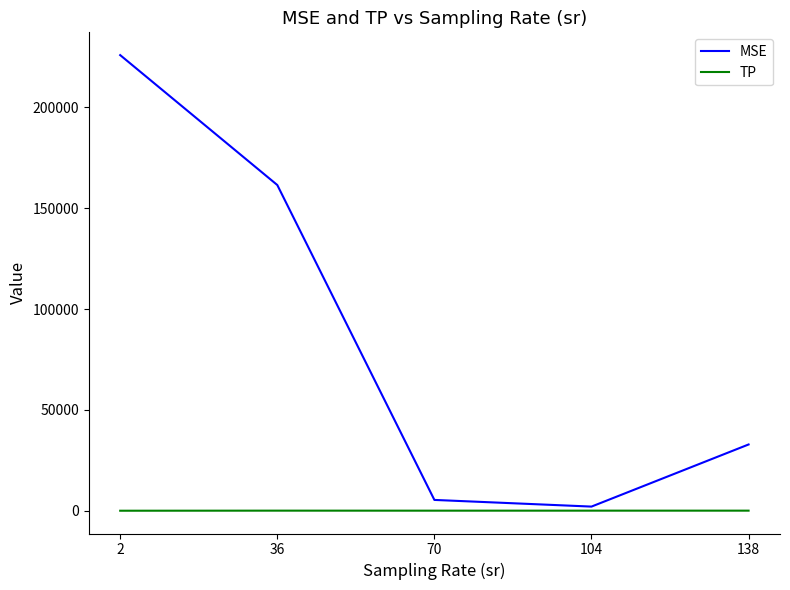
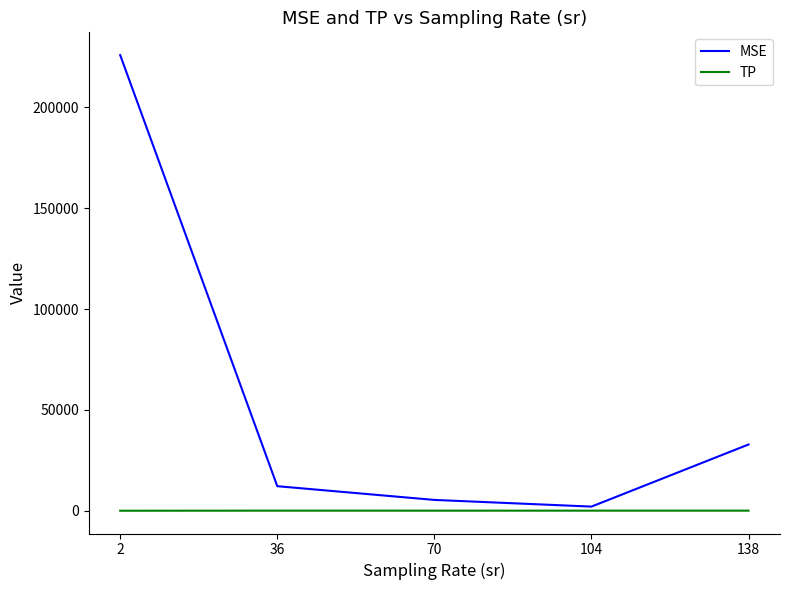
MSE, 36: 161000 -> 12000
